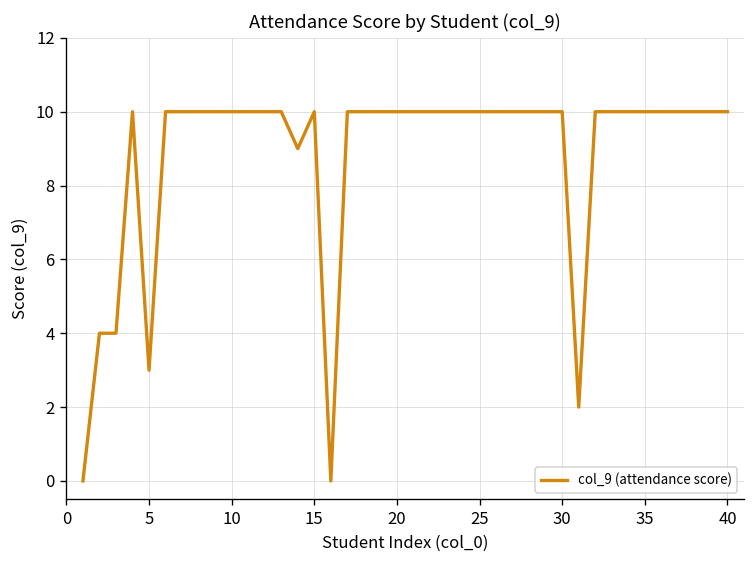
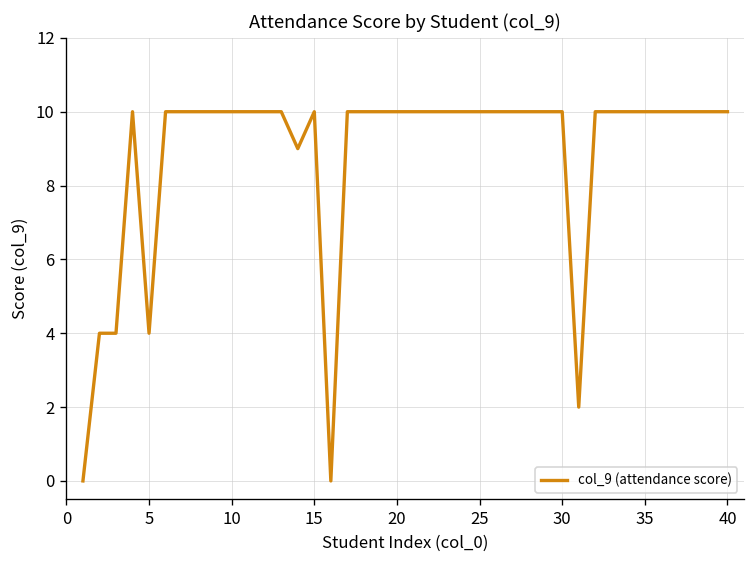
5: 3 -> 4
